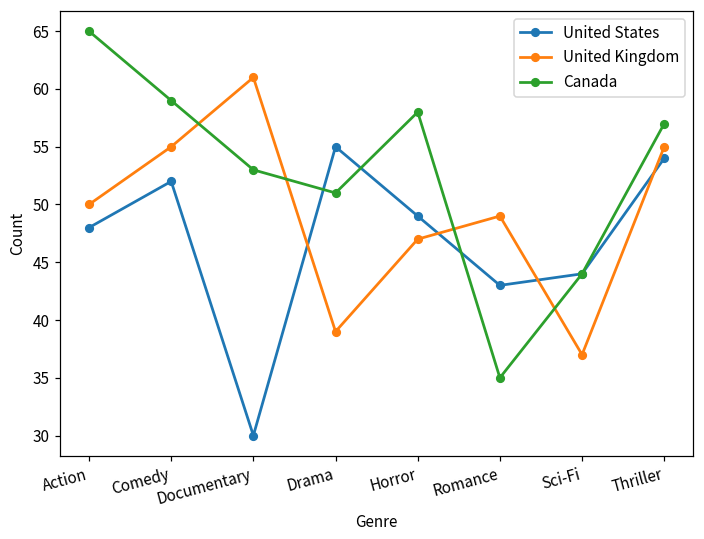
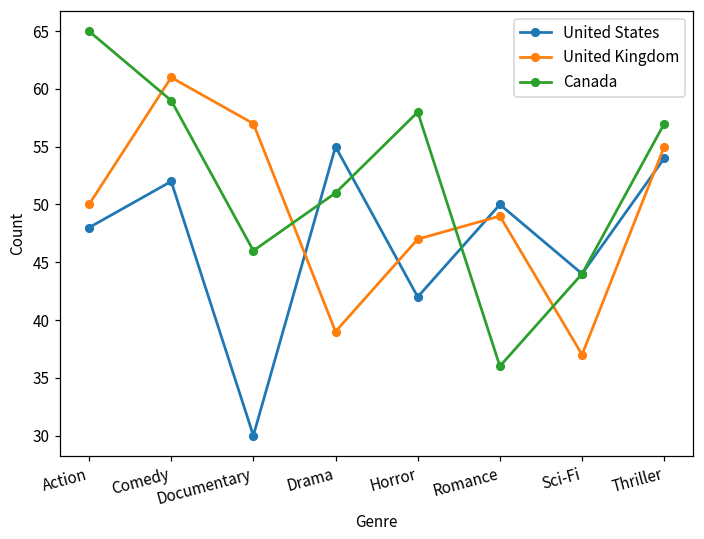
United Kingdom, Comedy: 55 -> 61
United Kingdom, Documentary: 61 -> 57
Canada, Documentary: 53 -> 46
United States, Horror: 49 -> 42
United States, Romance: 43 -> 50
Canada, Romance: 35 -> 36
